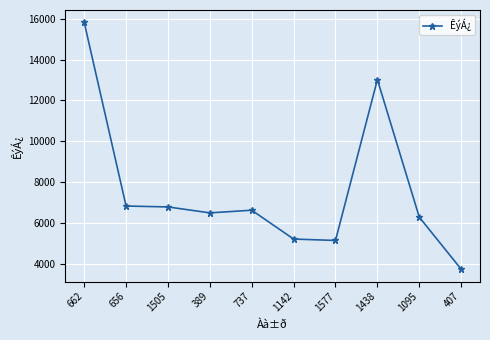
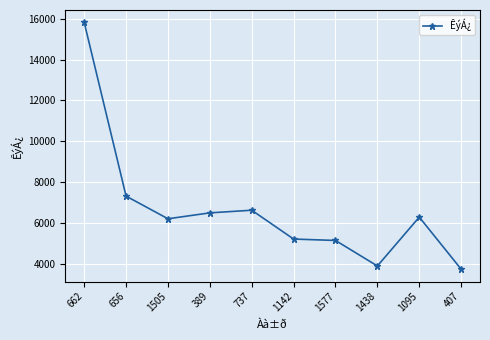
656: 6800 -> 7300
1505: 6800 -> 6200
1438: 13000 -> 3900
